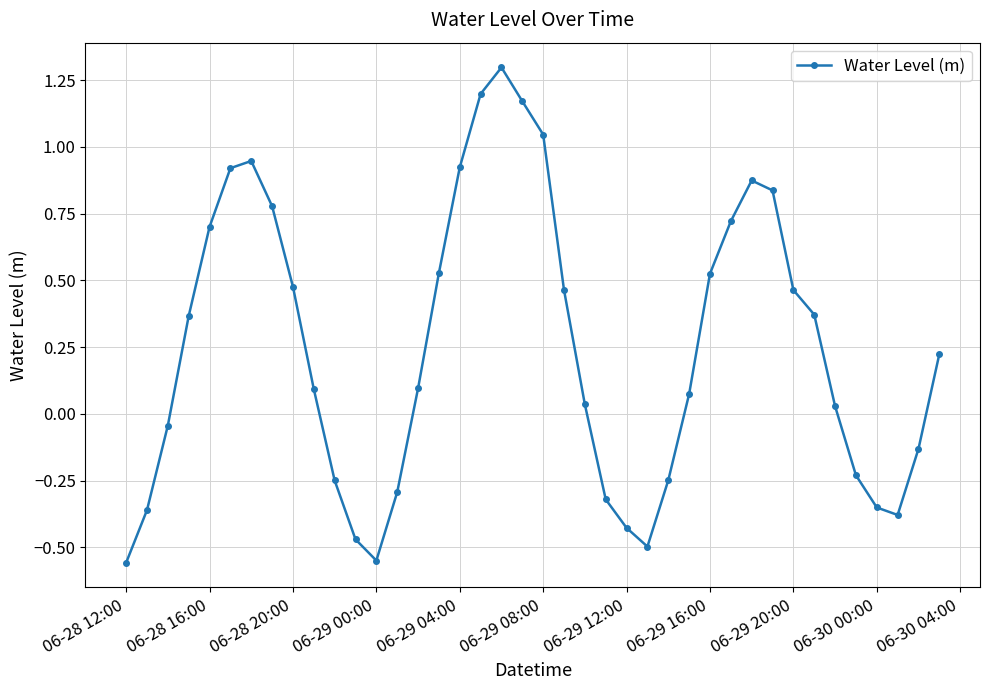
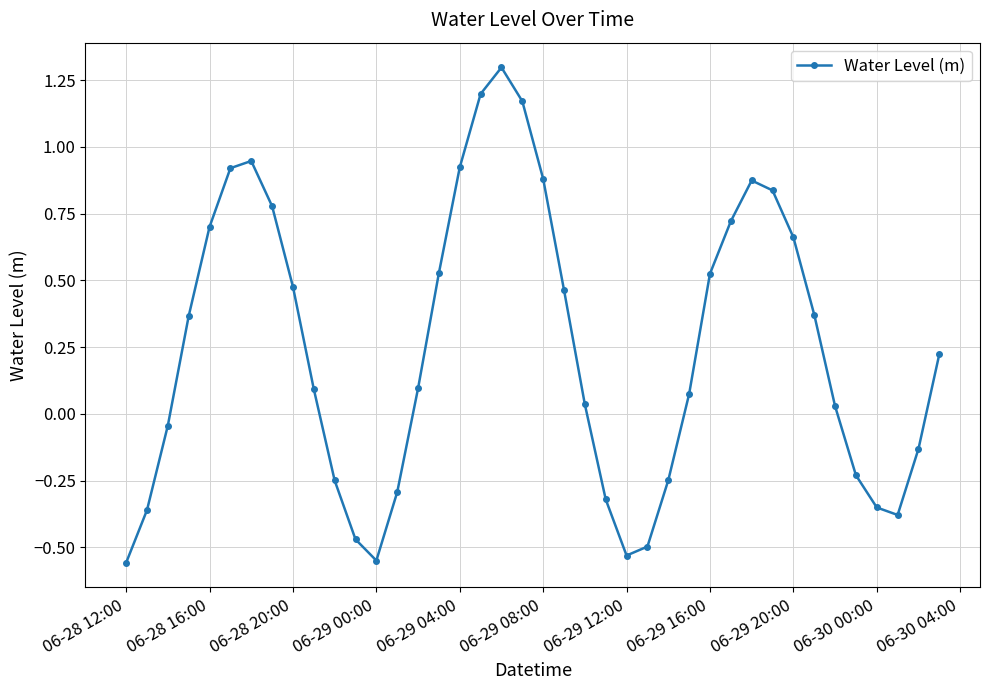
06-29 08:00: 1.05 -> 0.88
06-29 12:00: -0.43 -> -0.53
06-29 20:00: 0.46 -> 0.66
